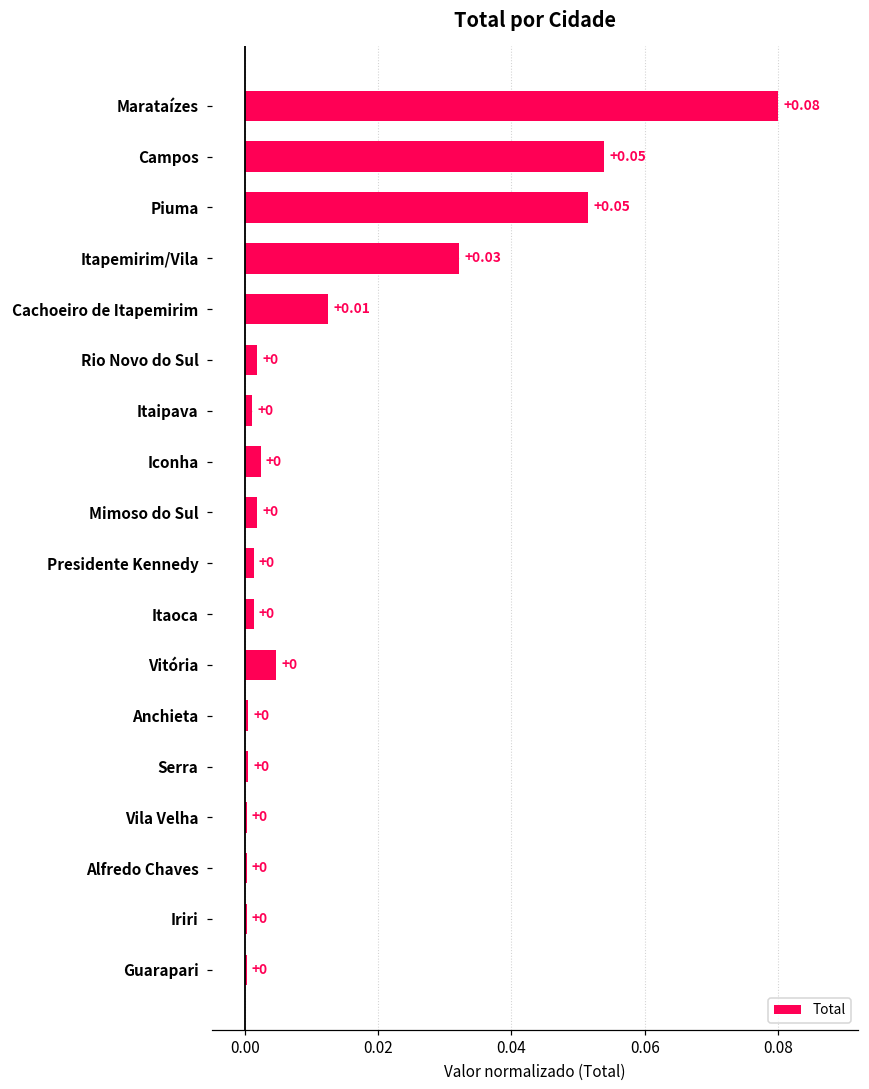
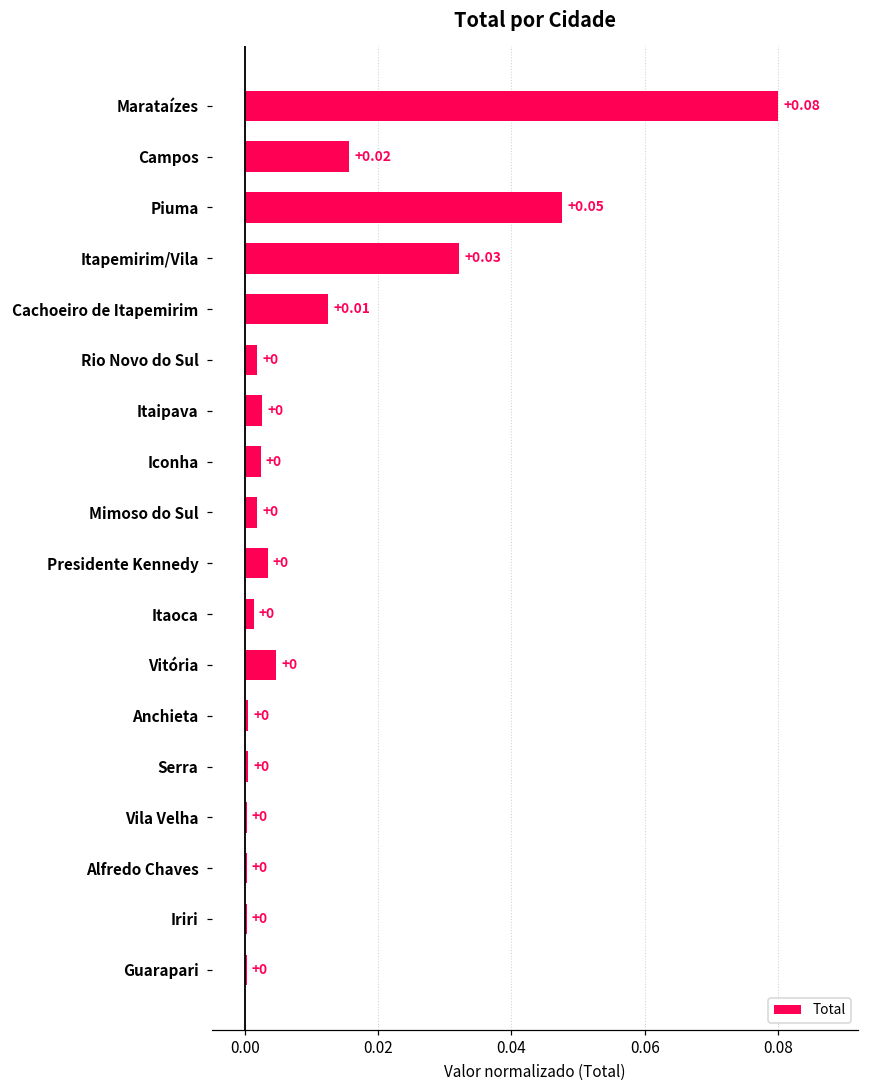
Total, Campos: +0.05 -> +0.02
Total, Piuma: 0.052 -> 0.048
Total, Itaipava: 0.001 -> 0.003
Total, Presidente Kennedy: 0.001 -> 0.003
